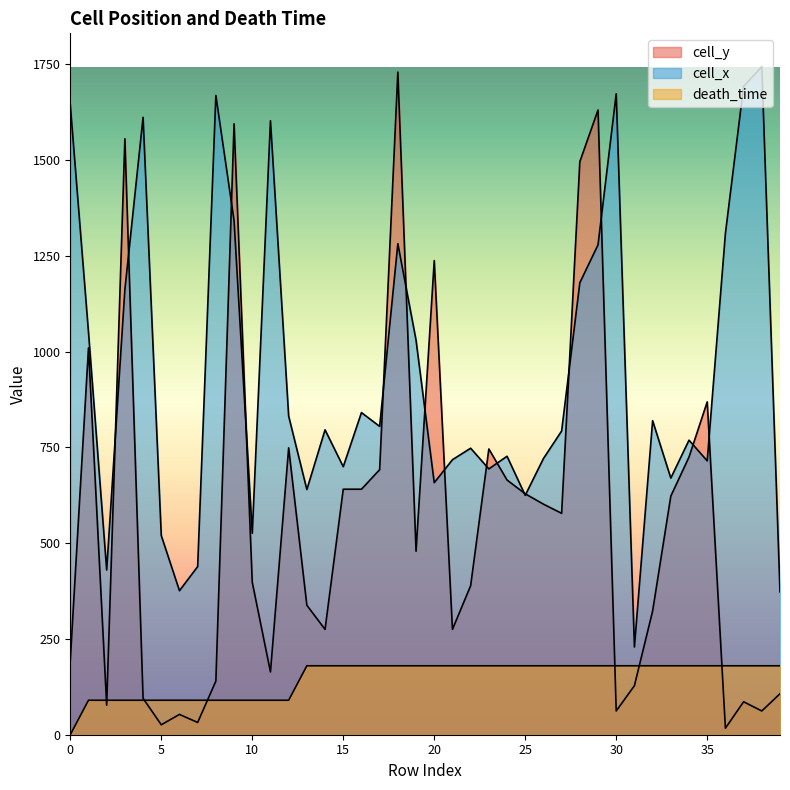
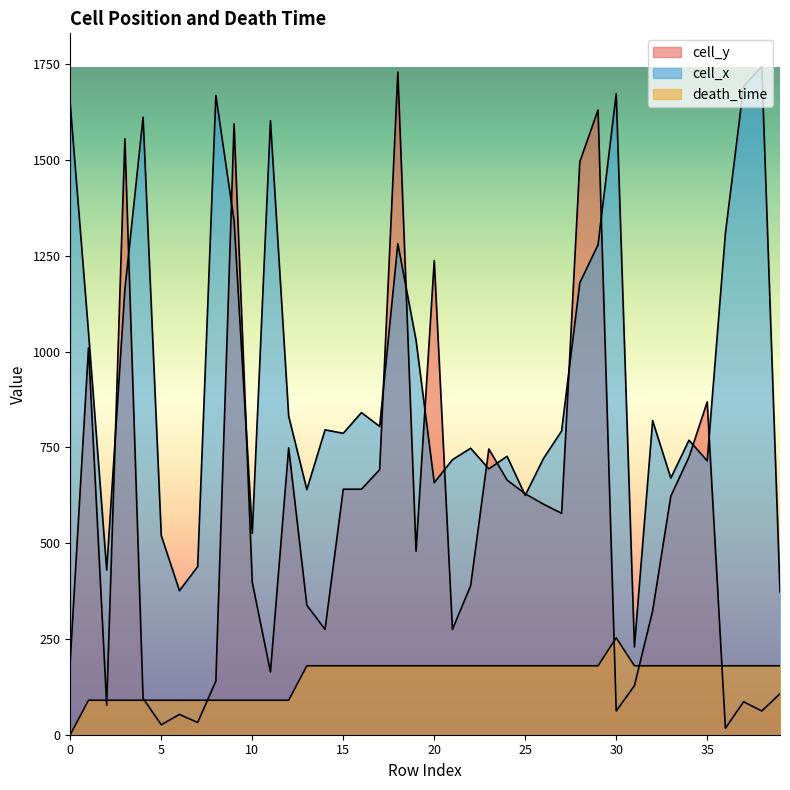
cell_x, 15: 700 -> 790
death_time, 30: 180 -> 250
